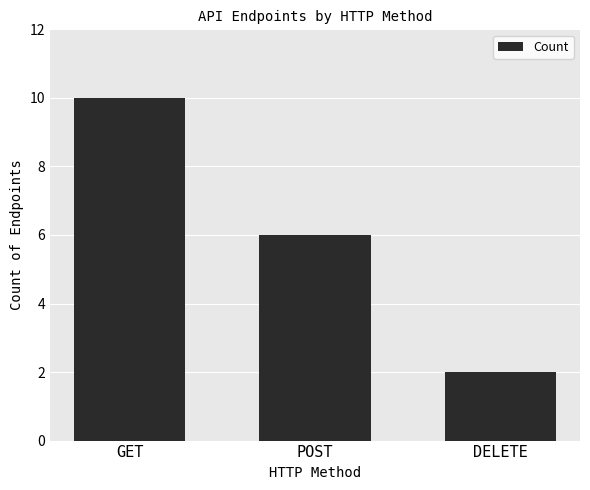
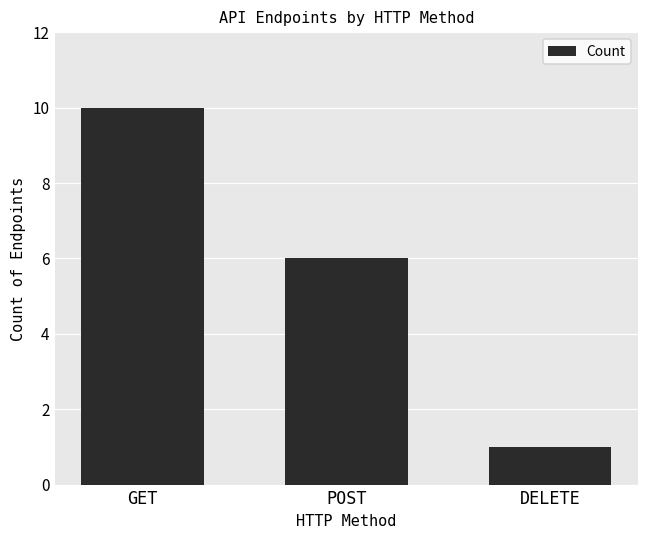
DELETE: 2 -> 1
